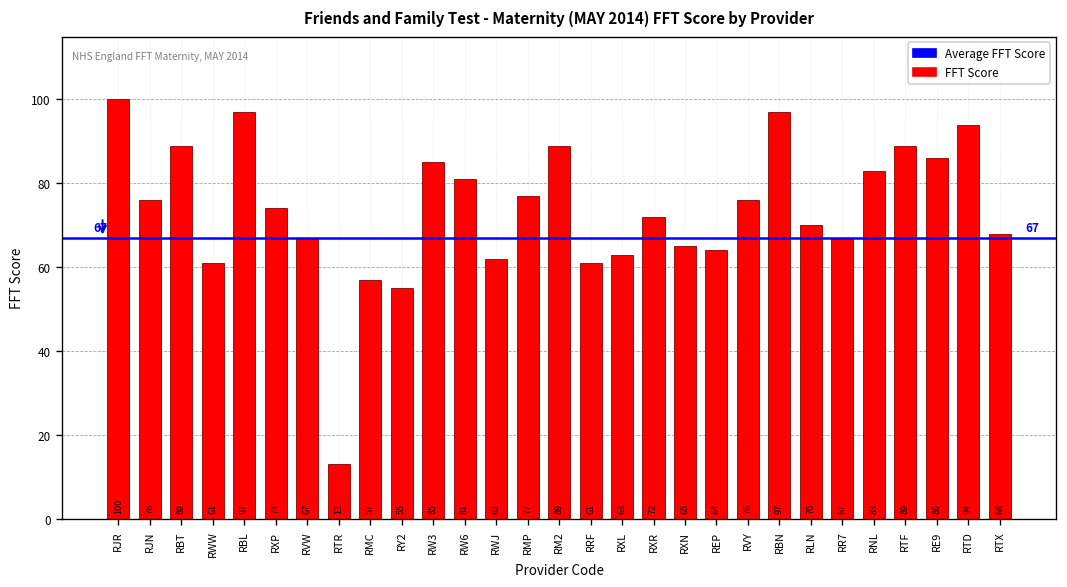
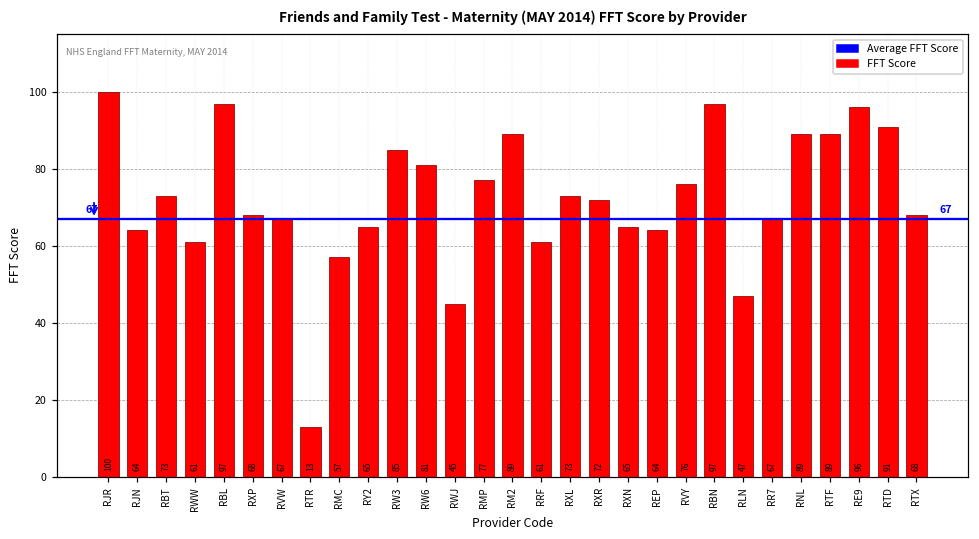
RJN: 76 -> 64
RBT: 89 -> 73
RXP: 74 -> 68
RY2: 55 -> 65
RWJ: 62 -> 45
RXL: 63 -> 73
RLN: 70 -> 47
RNL: 83 -> 89
RE9: 86 -> 96
RTD: 94 -> 91
